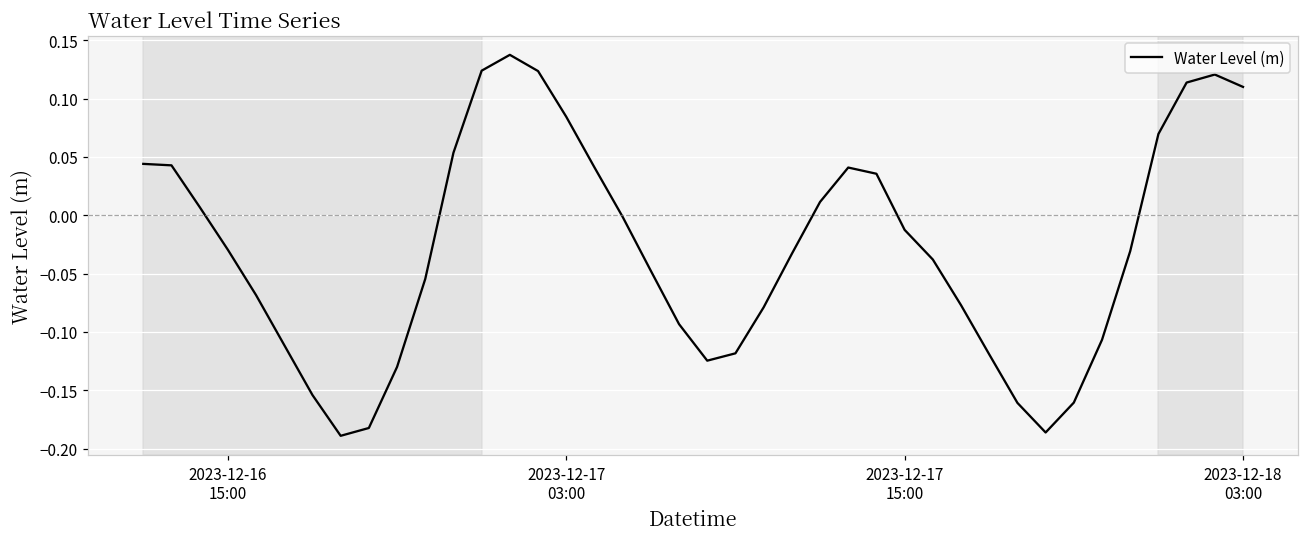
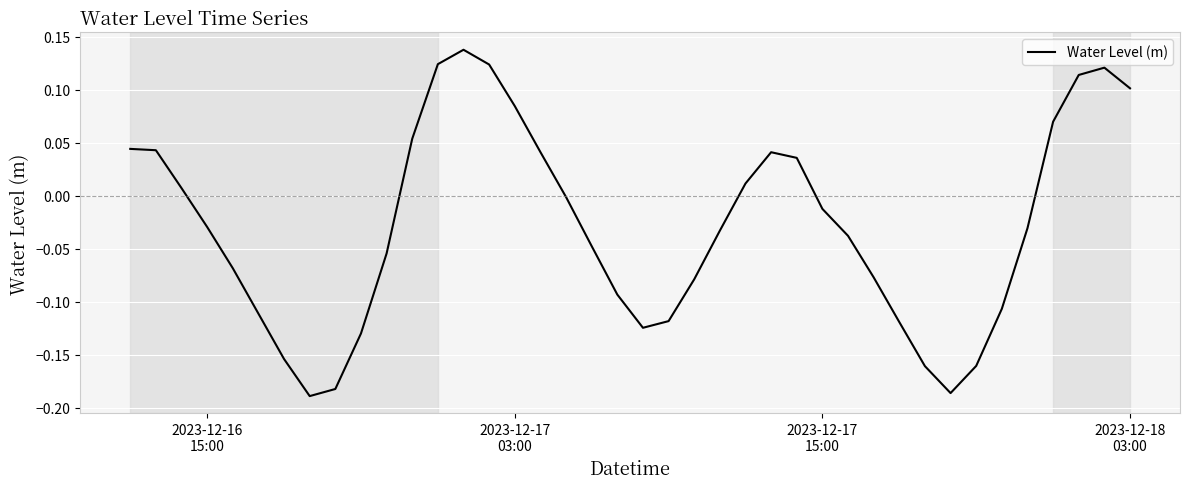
2023-12-18 03:00: 0.110 -> 0.101
